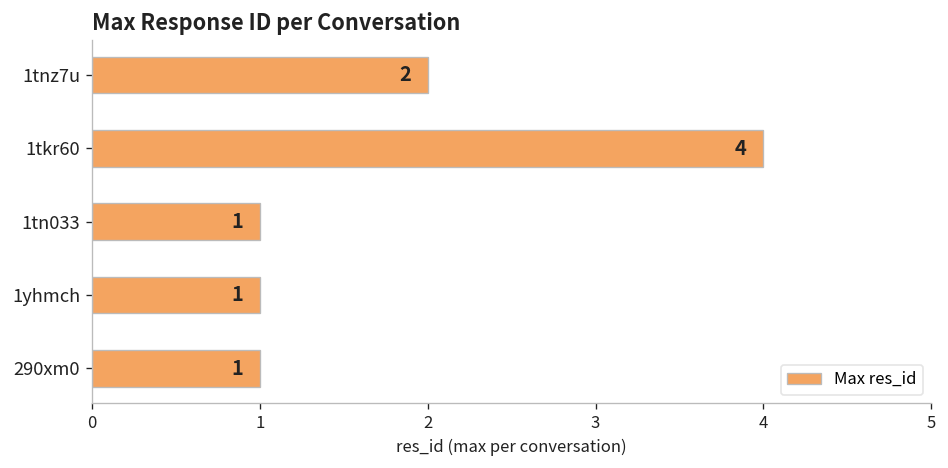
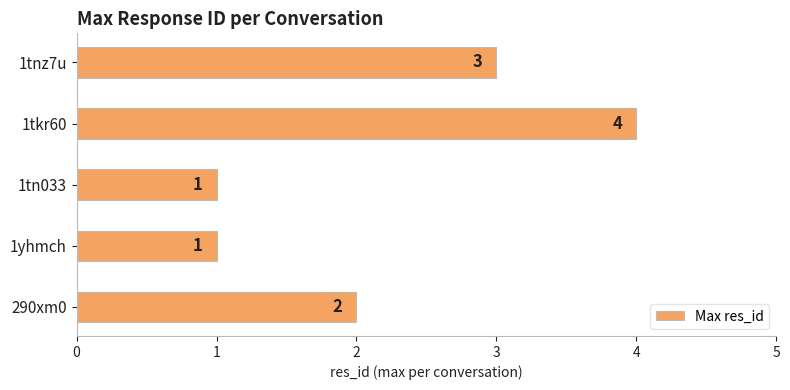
1tnz7u: 2 -> 3
290xm0: 1 -> 2
